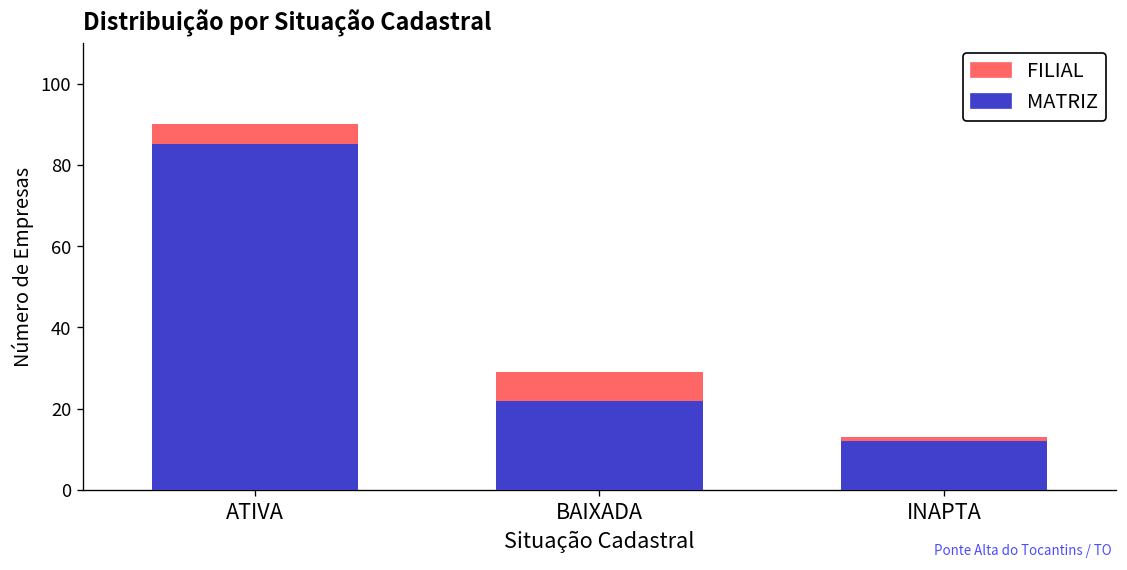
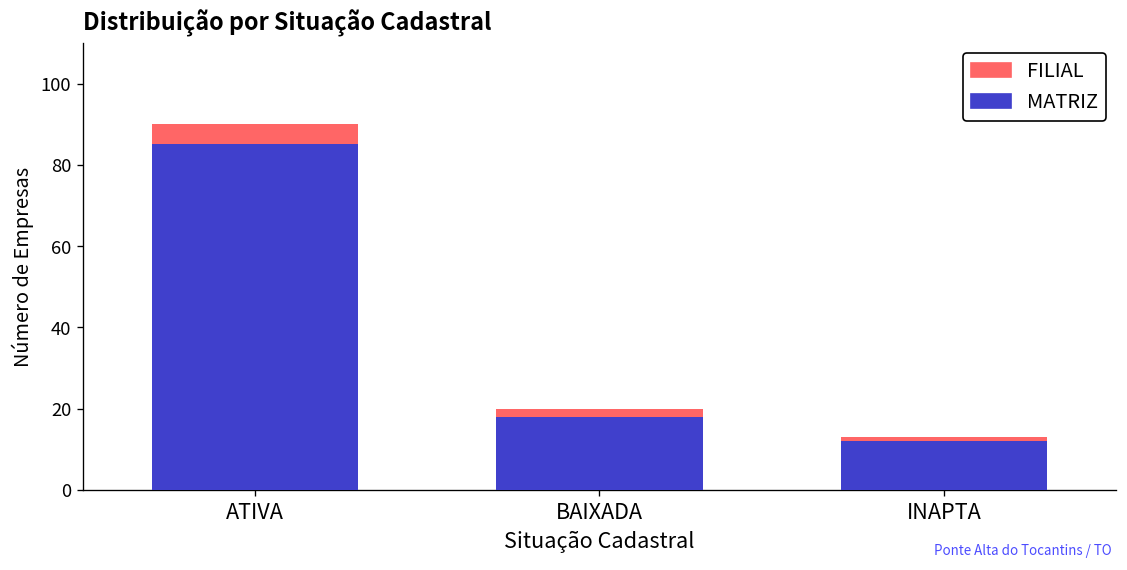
FILIAL, BAIXADA: 7 -> 2
MATRIZ, BAIXADA: 22 -> 18
